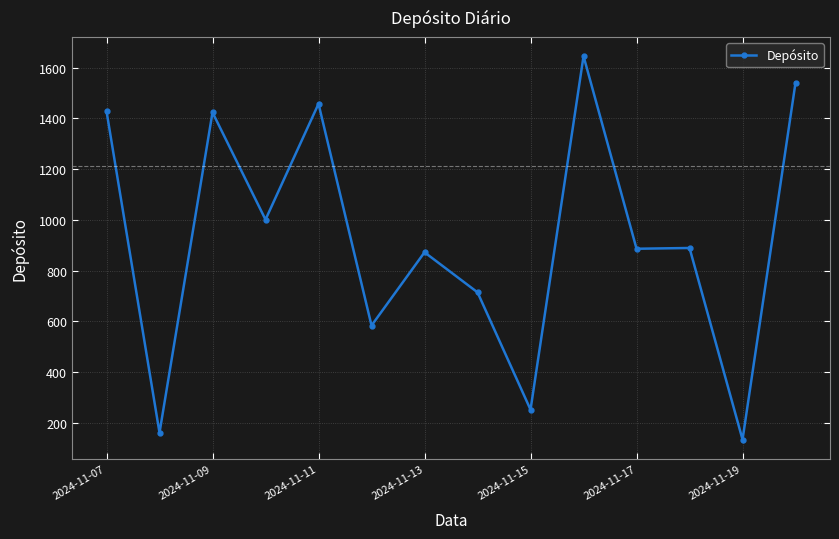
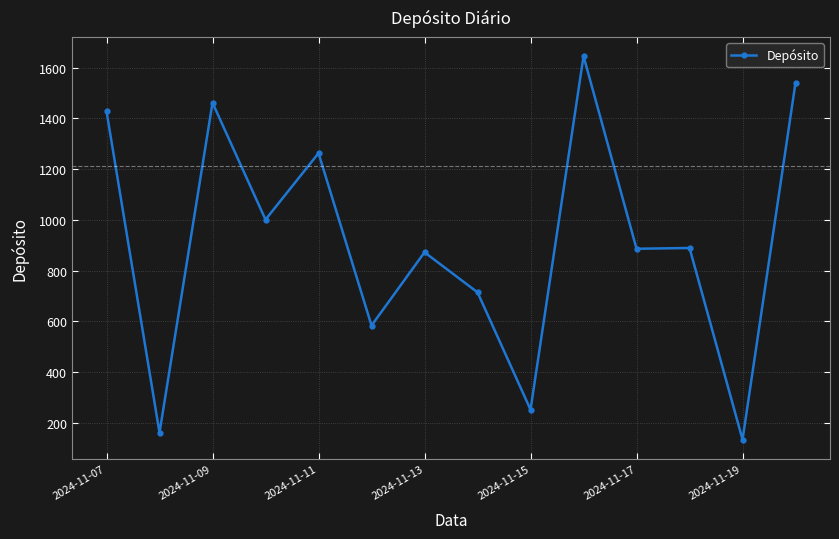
2024-11-09: 1420 -> 1460
2024-11-11: 1460 -> 1260
